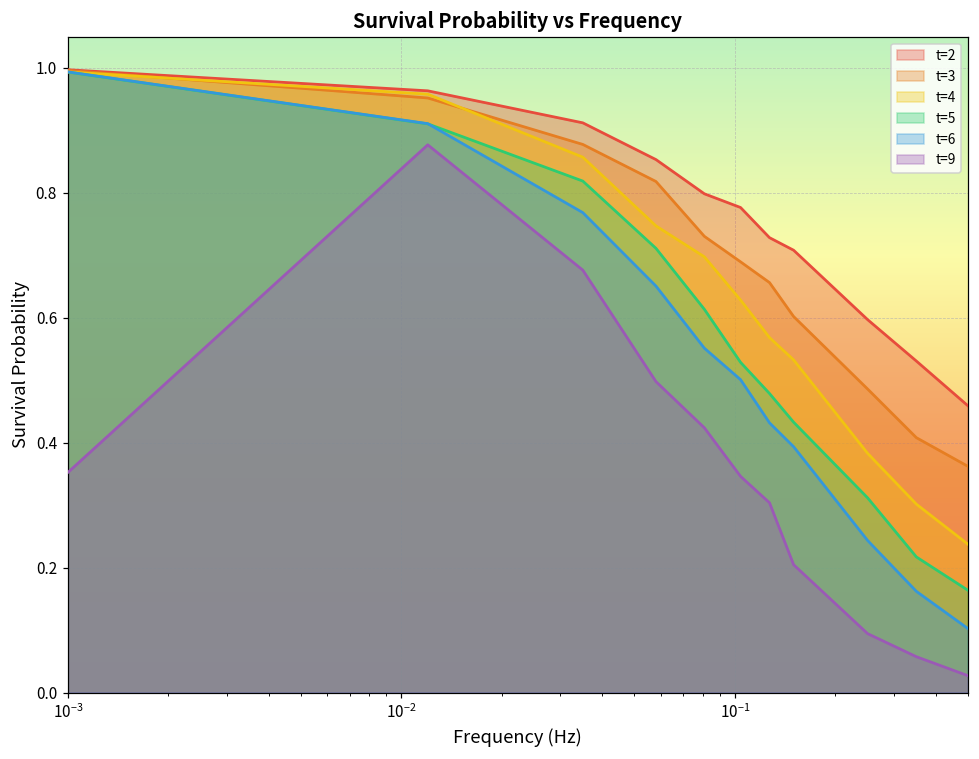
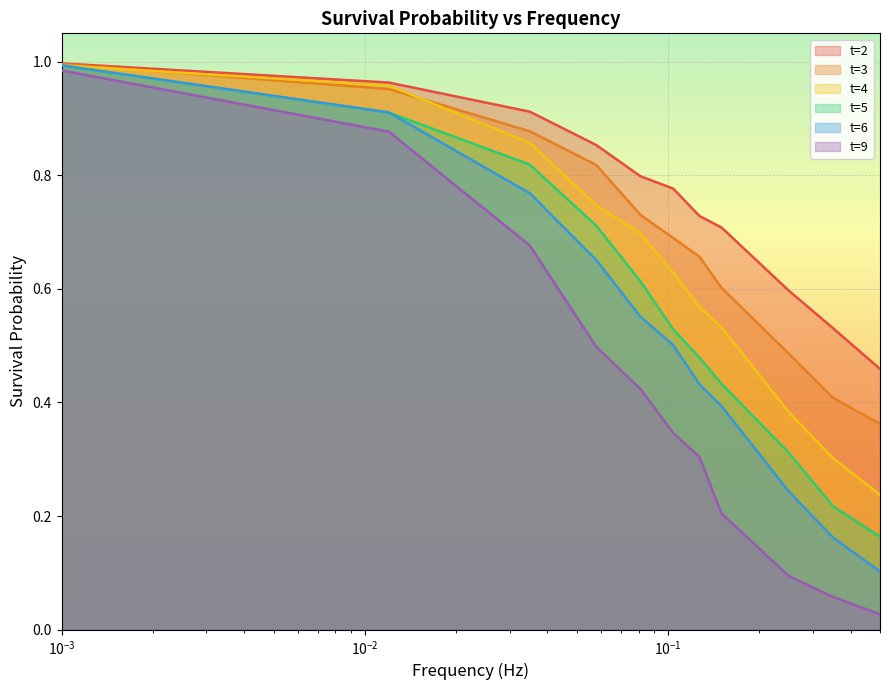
t=9, 10^-3: 0.35 -> 0.98
